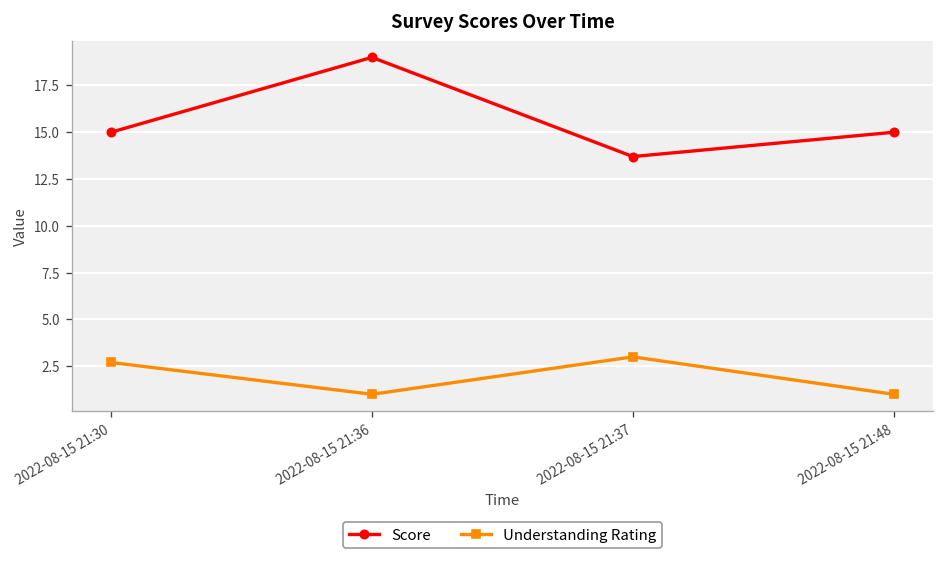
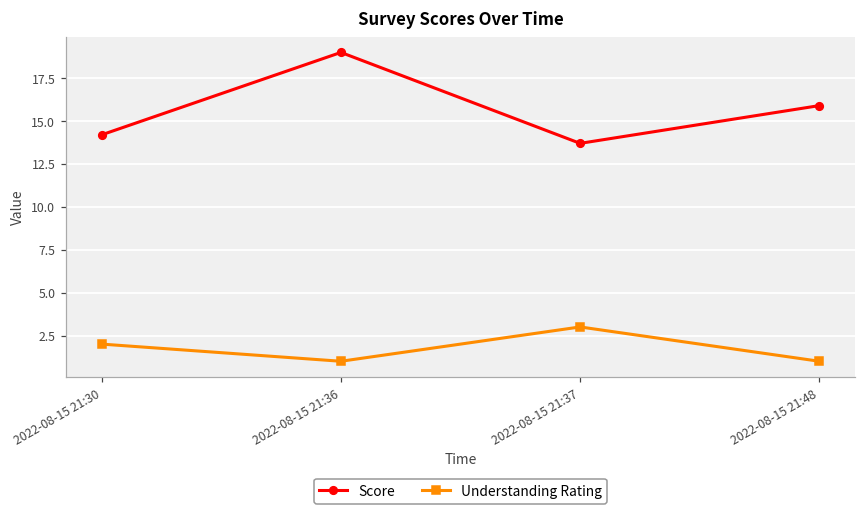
Score, 2022-08-15 21:30: 15.0 -> 14.2
Understanding Rating, 2022-08-15 21:30: 2.7 -> 2.0
Score, 2022-08-15 21:48: 15.0 -> 15.9
